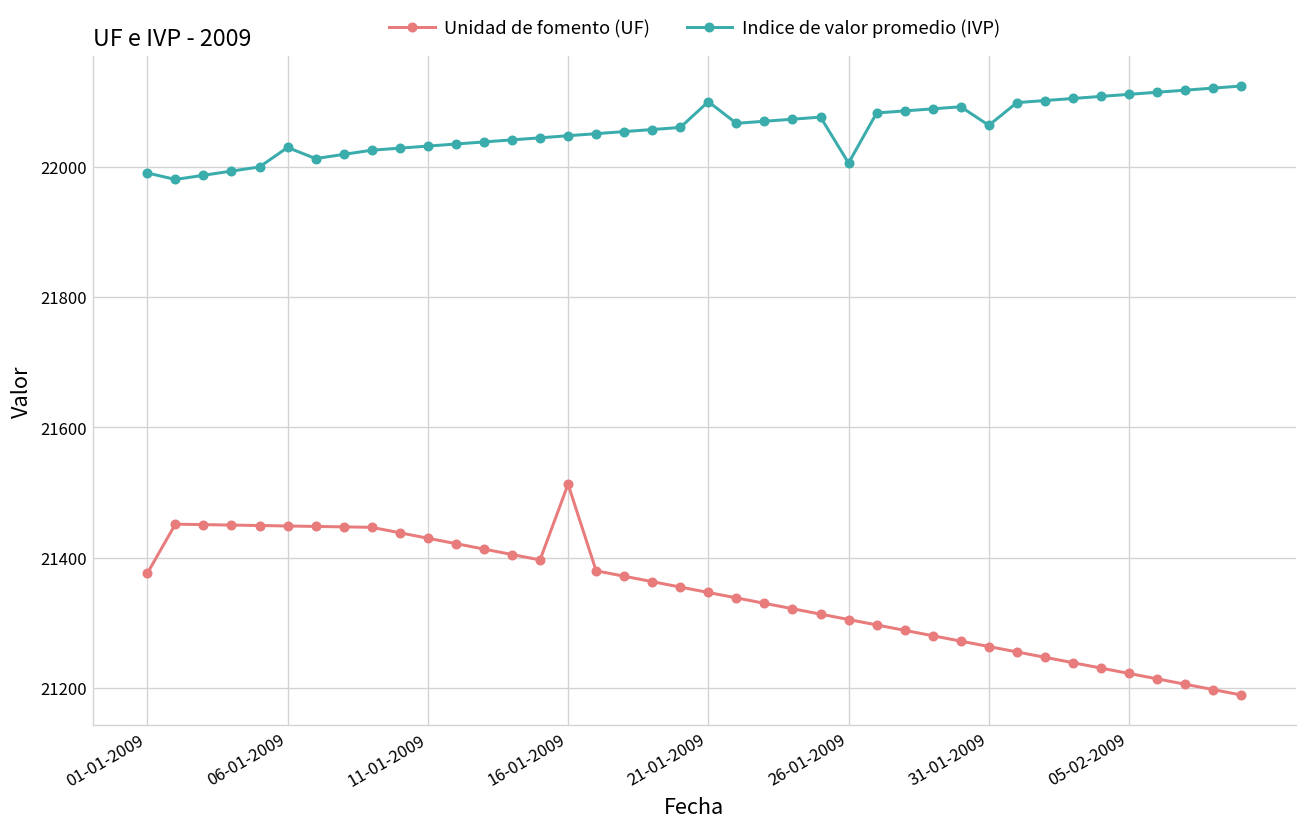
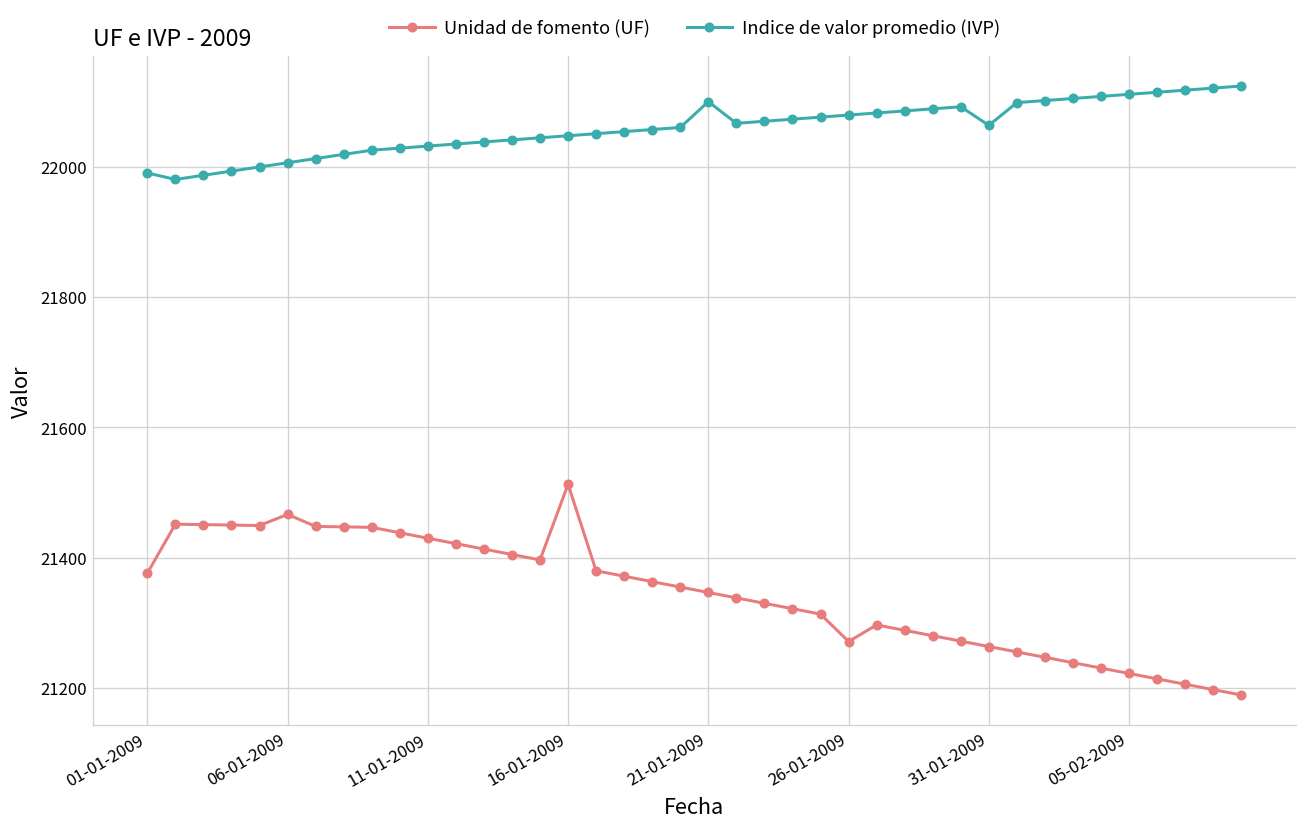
Unidad de fomento (UF), 06-01-2009: 21450 -> 21470
Indice de valor promedio (IVP), 06-01-2009: 22030 -> 22010
Unidad de fomento (UF), 26-01-2009: 21300 -> 21270
Indice de valor promedio (IVP), 26-01-2009: 22010 -> 22080
